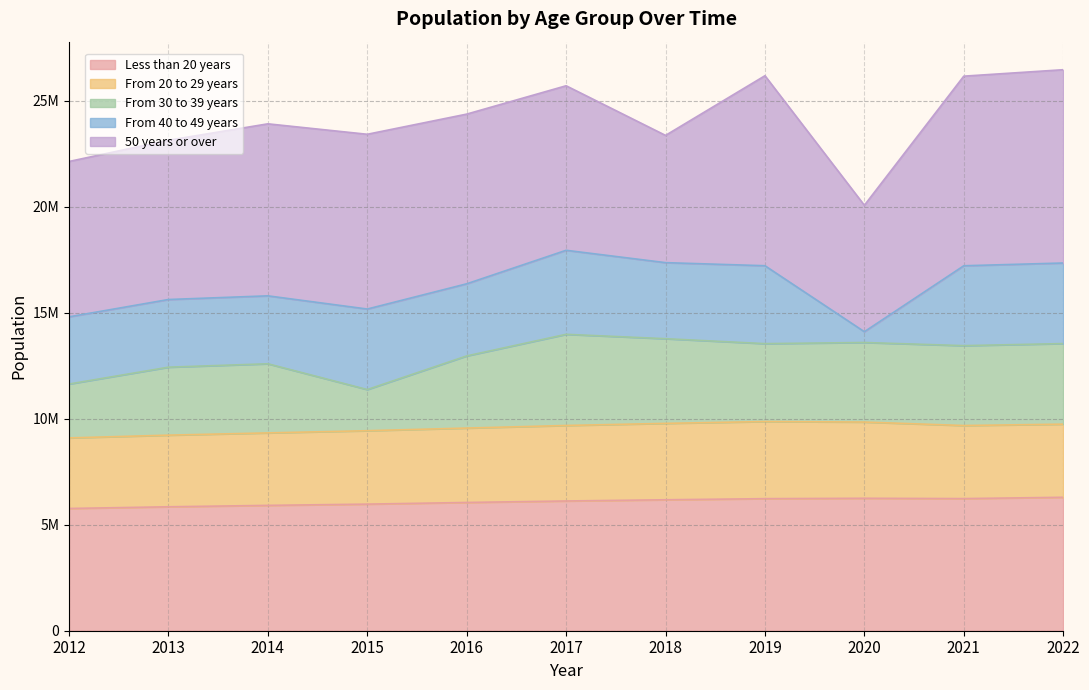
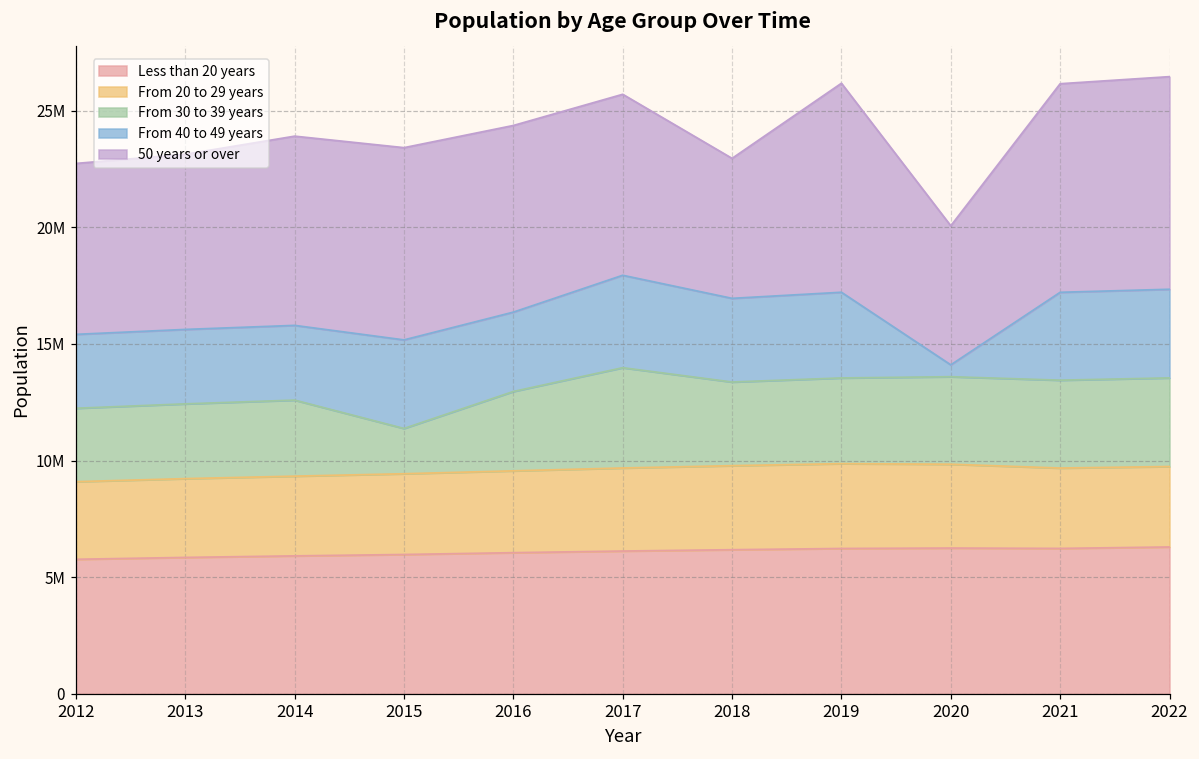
From 30 to 39 years, 2012: 2500000 -> 3100000
From 30 to 39 years, 2018: 4000000 -> 3600000
